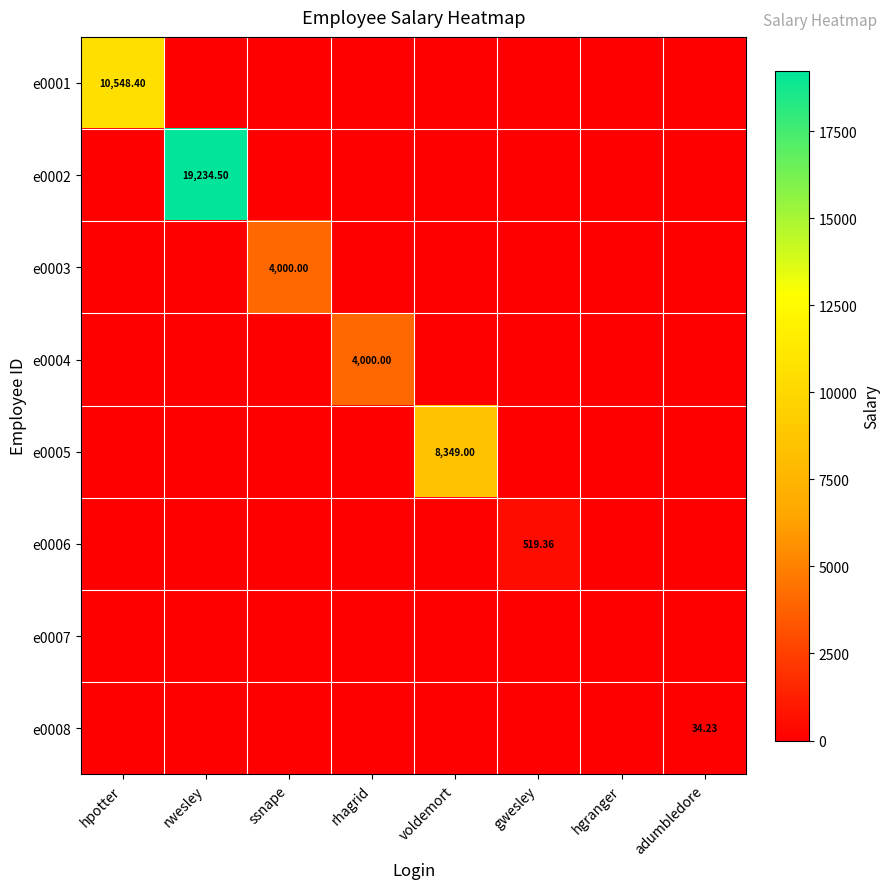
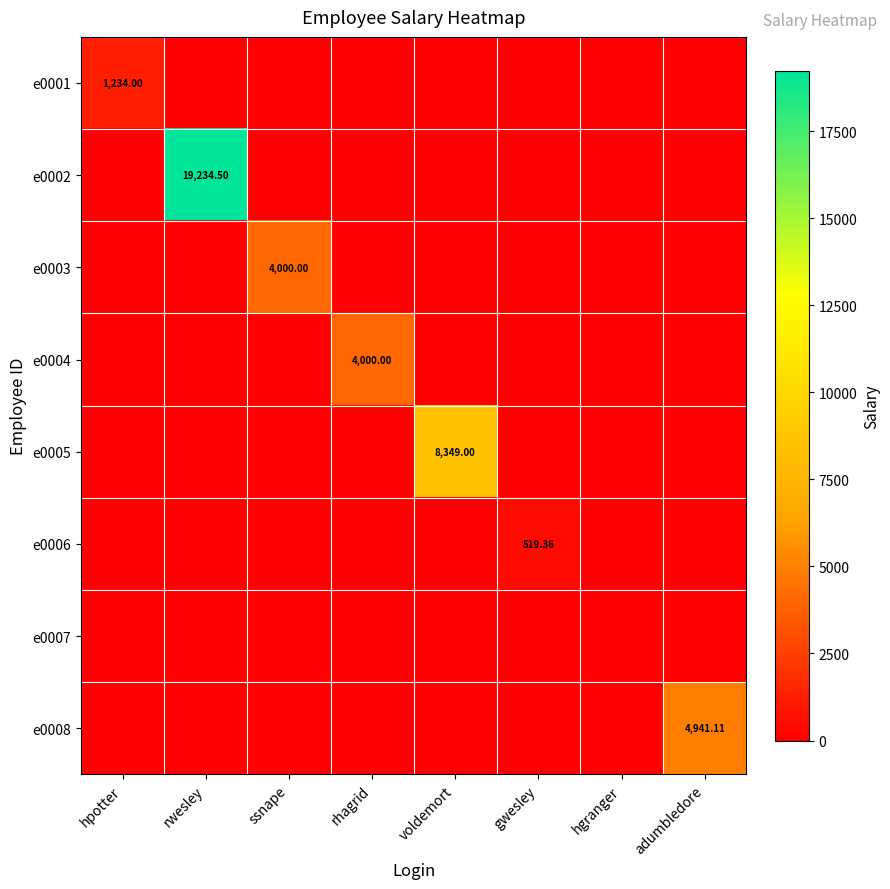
e0001, hpotter: 10,548.40 -> 1,234.00
e0008, adumbledore: 34.23 -> 4,941.11
